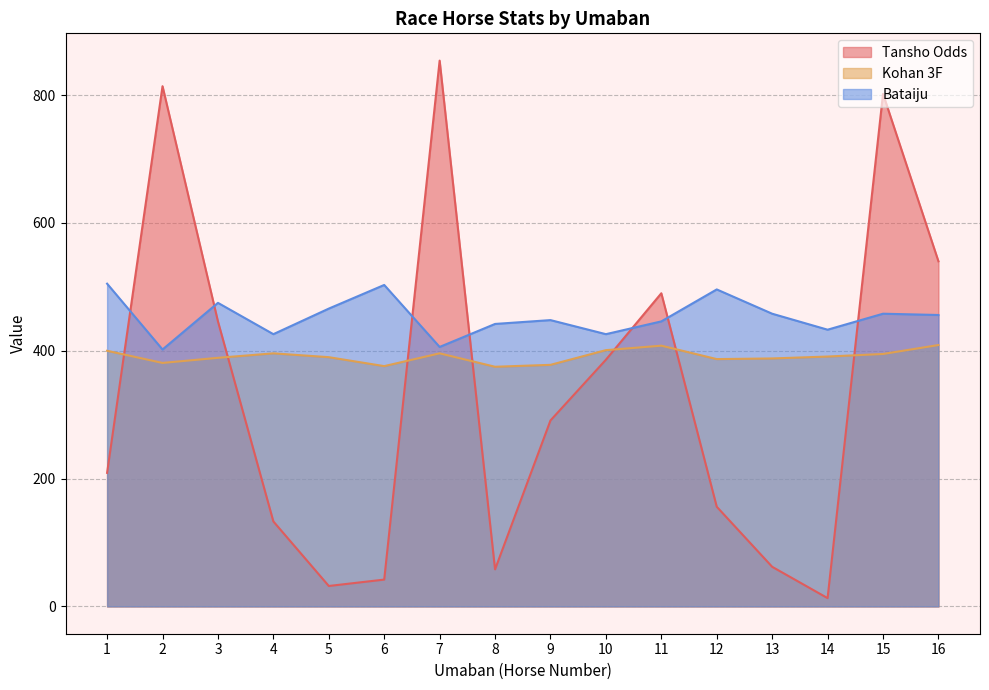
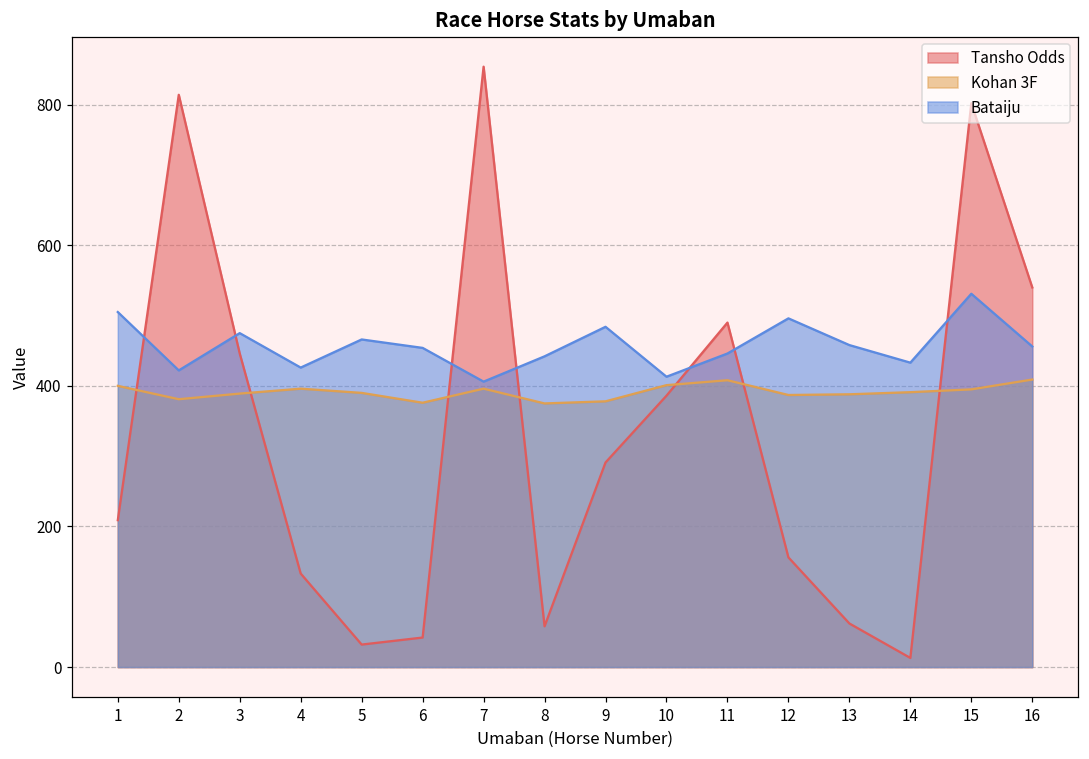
Bataiju, 2: 400 -> 420
Bataiju, 6: 500 -> 450
Bataiju, 9: 450 -> 480
Bataiju, 10: 430 -> 410
Bataiju, 15: 460 -> 530
